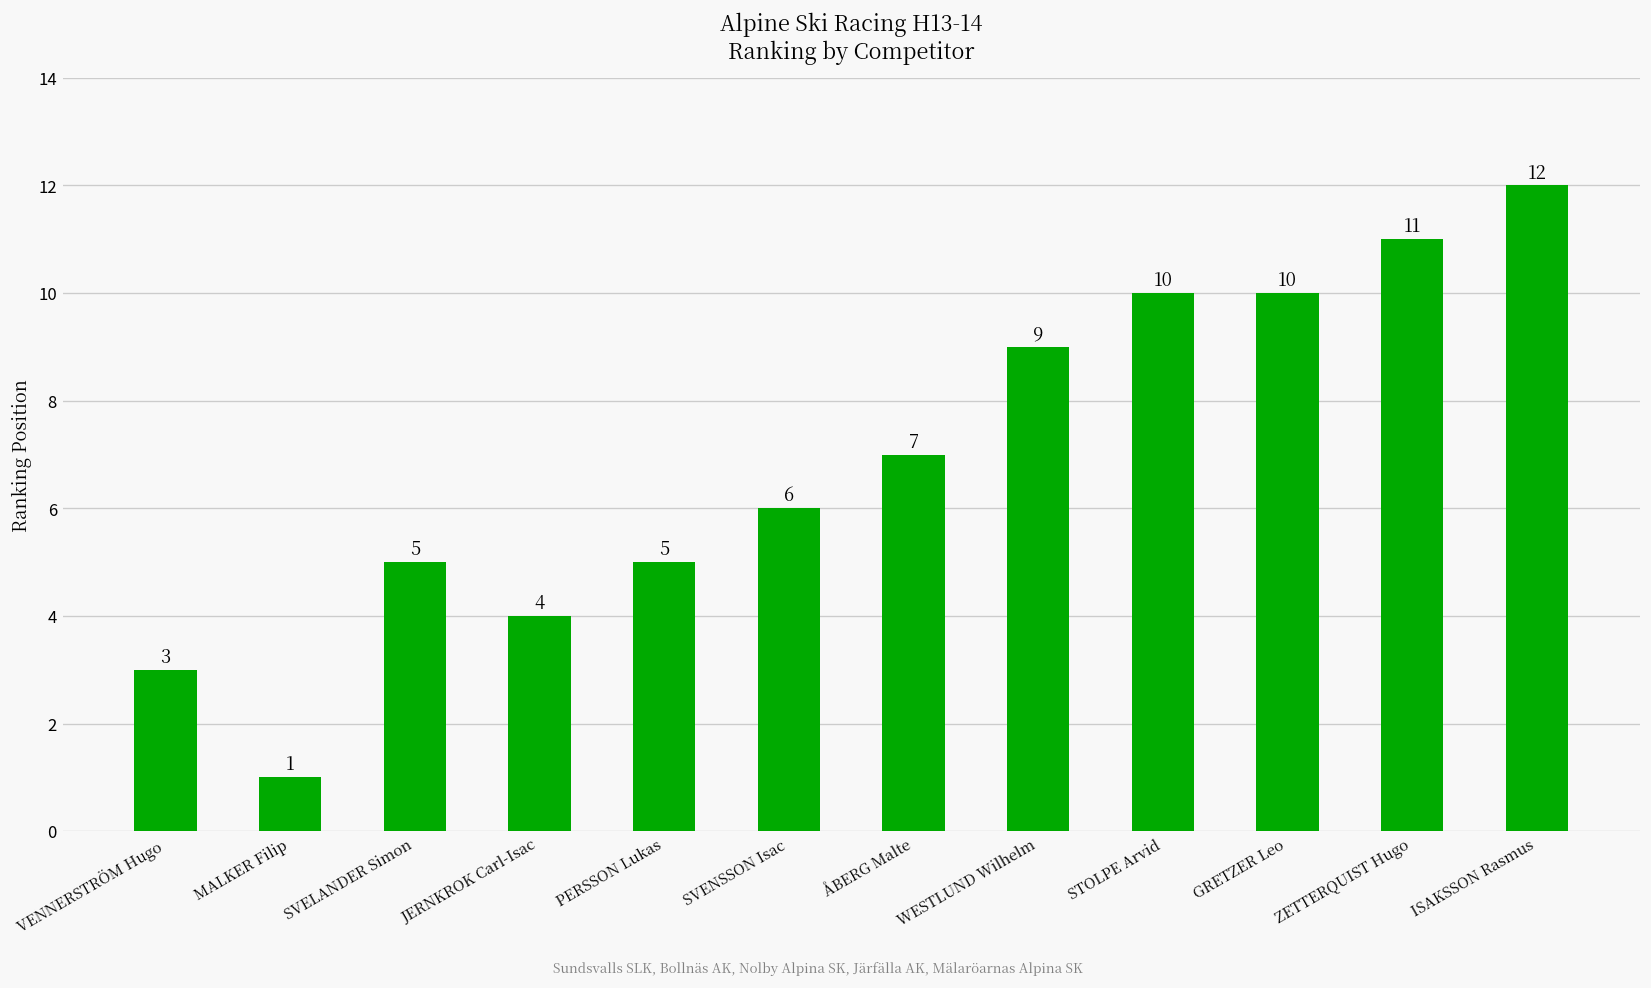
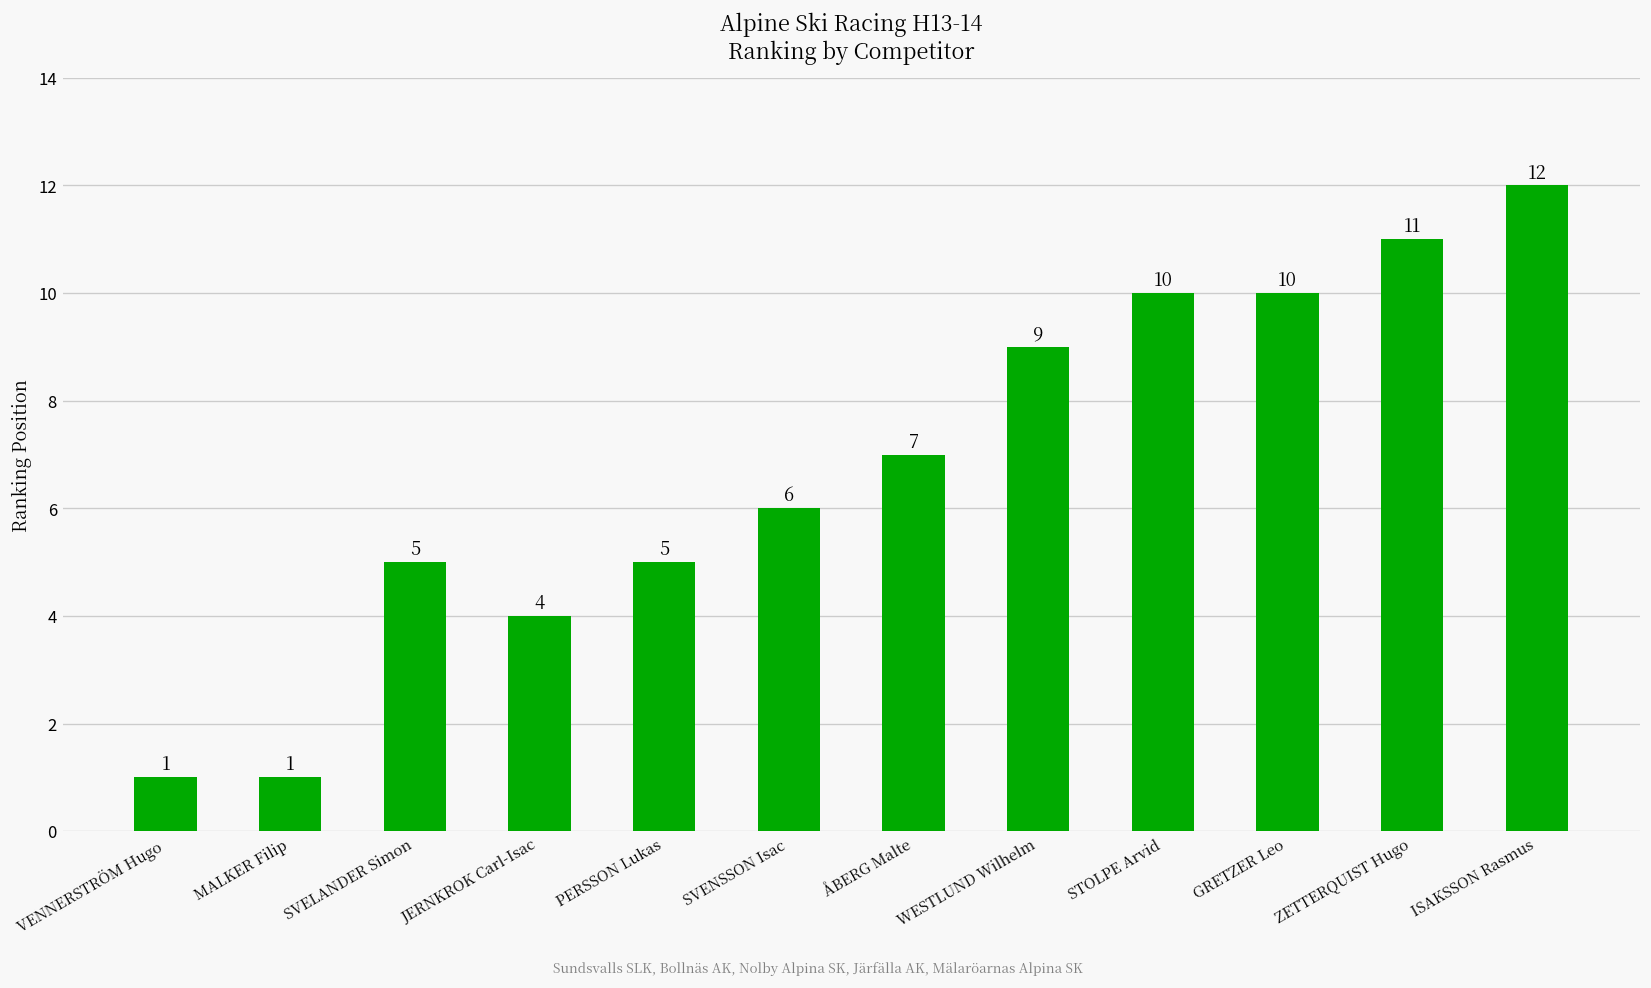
VENNERSTRÖM Hugo: 3 -> 1
